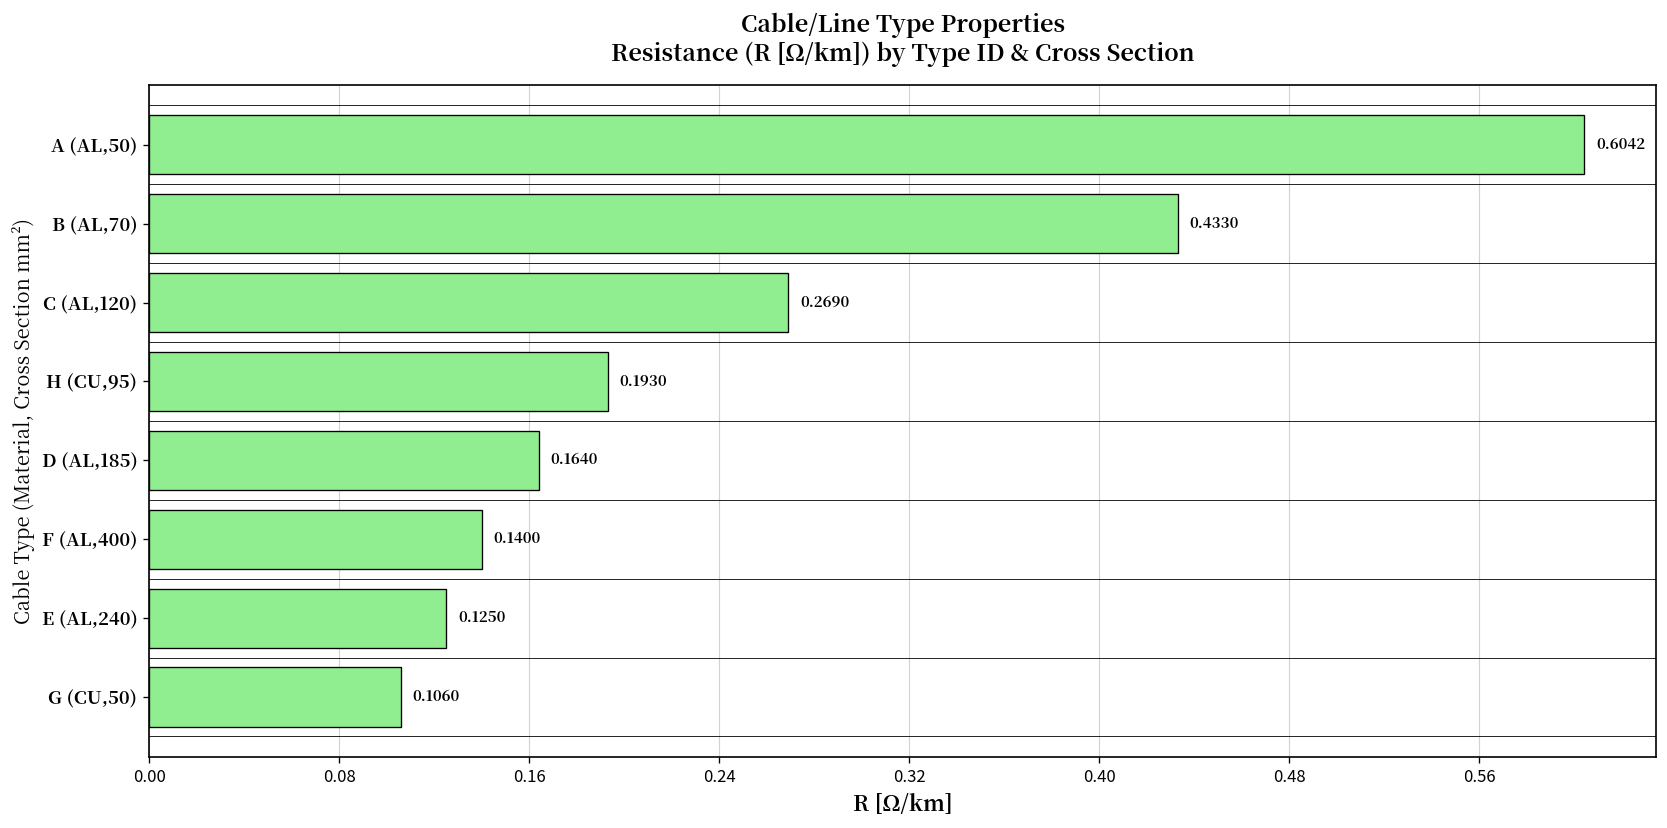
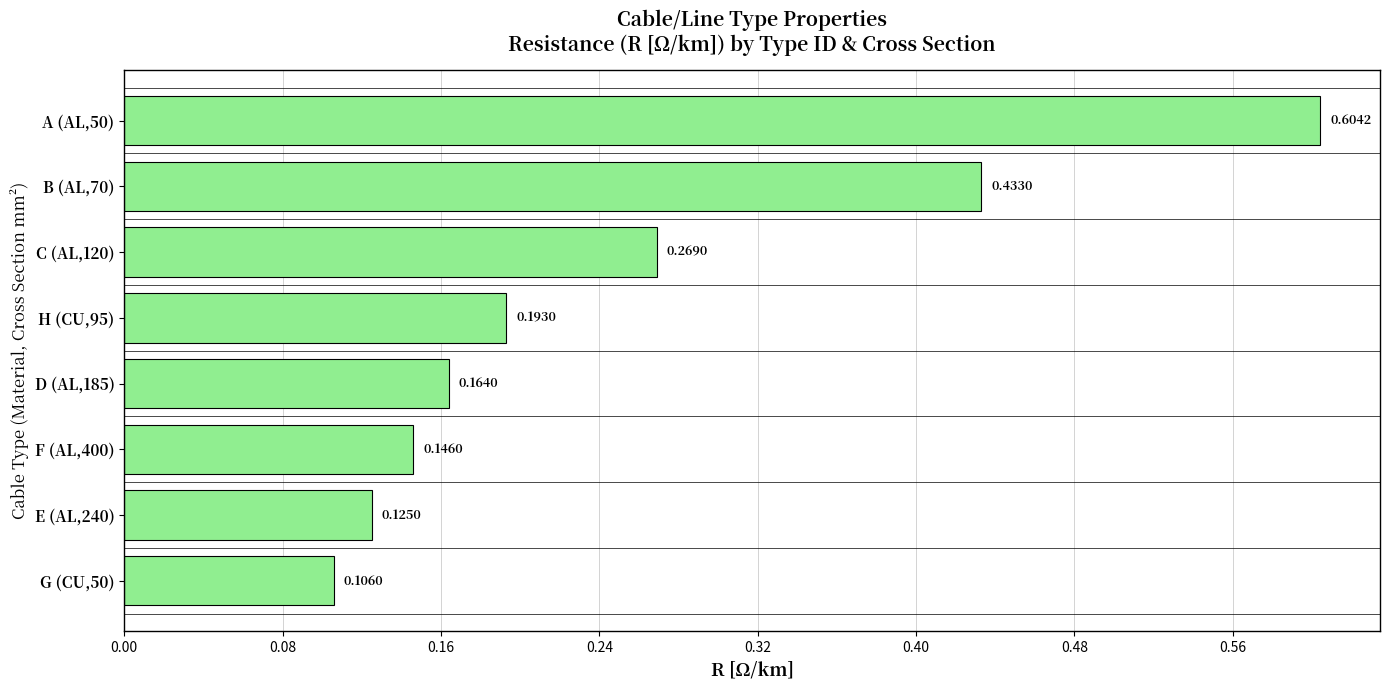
F (AL,400): 0.1400 -> 0.1460
